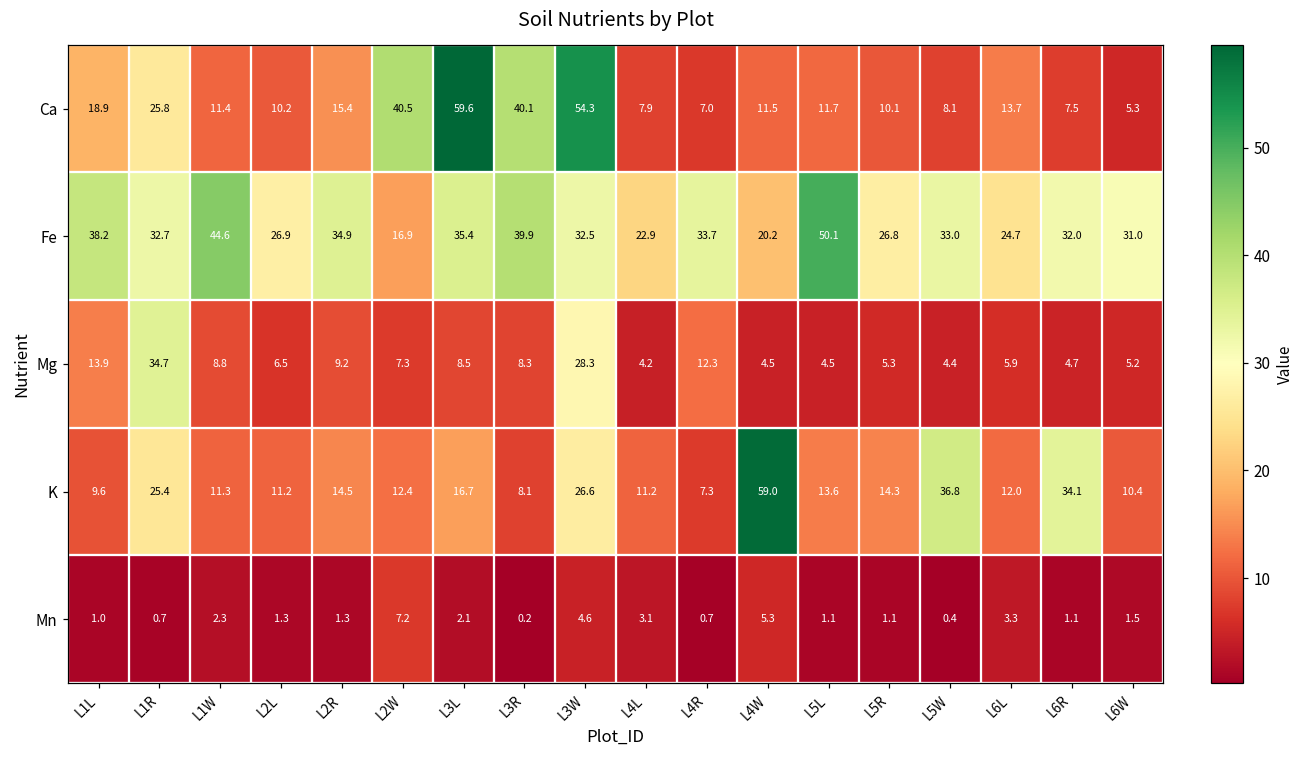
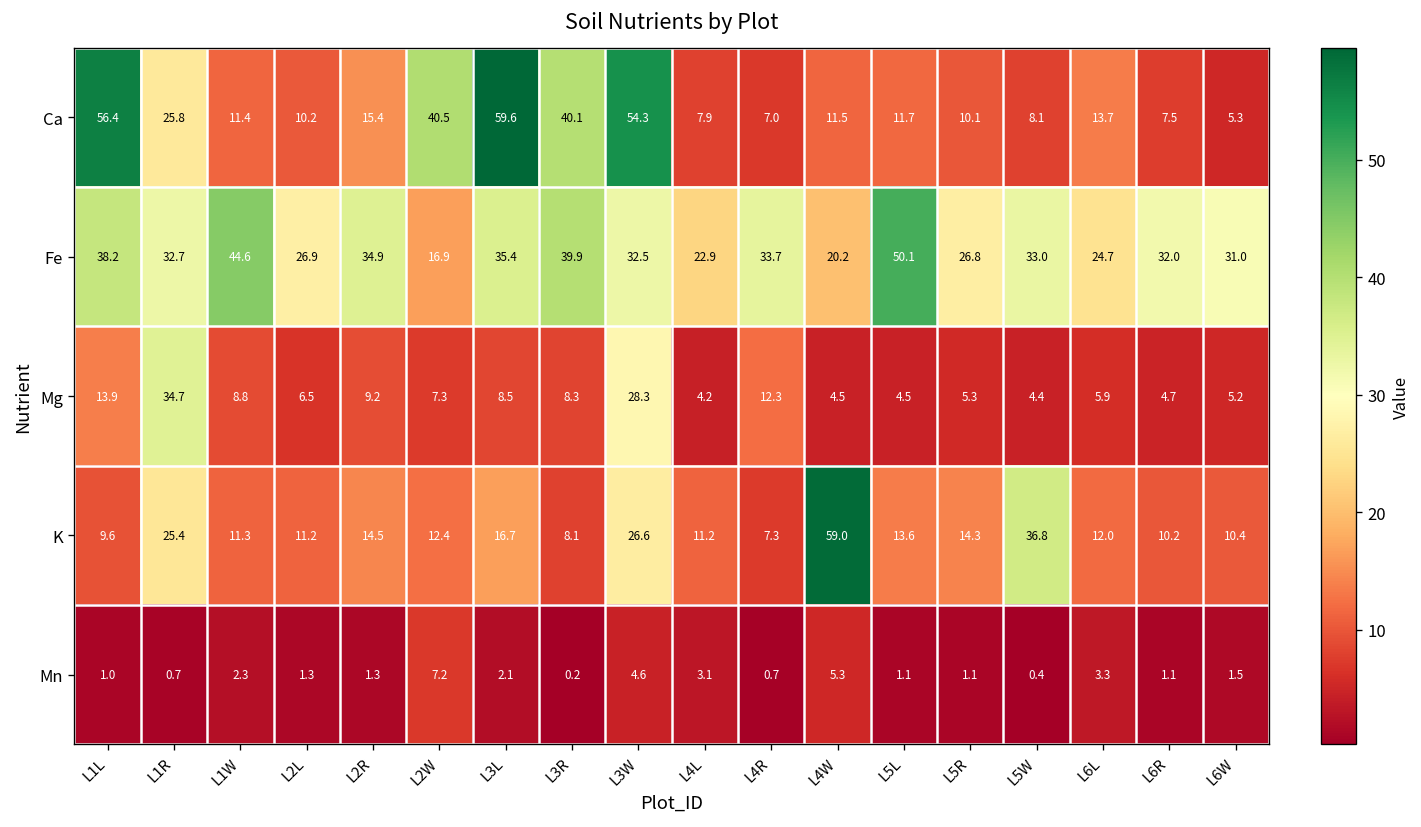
Ca, L1L: 18.9 -> 56.4
K, L6R: 34.1 -> 10.2
